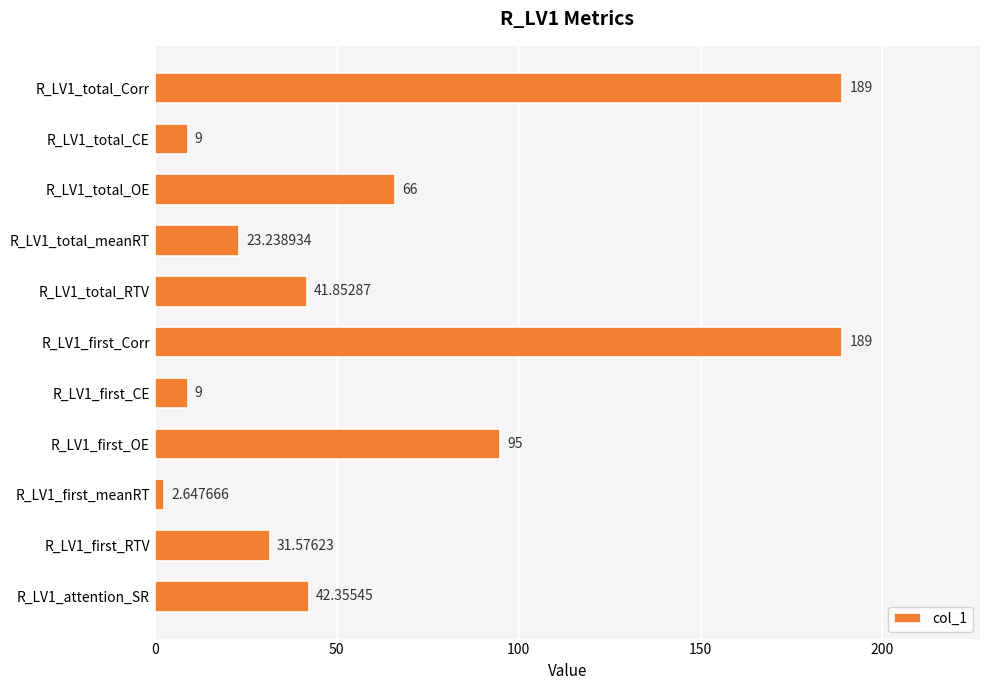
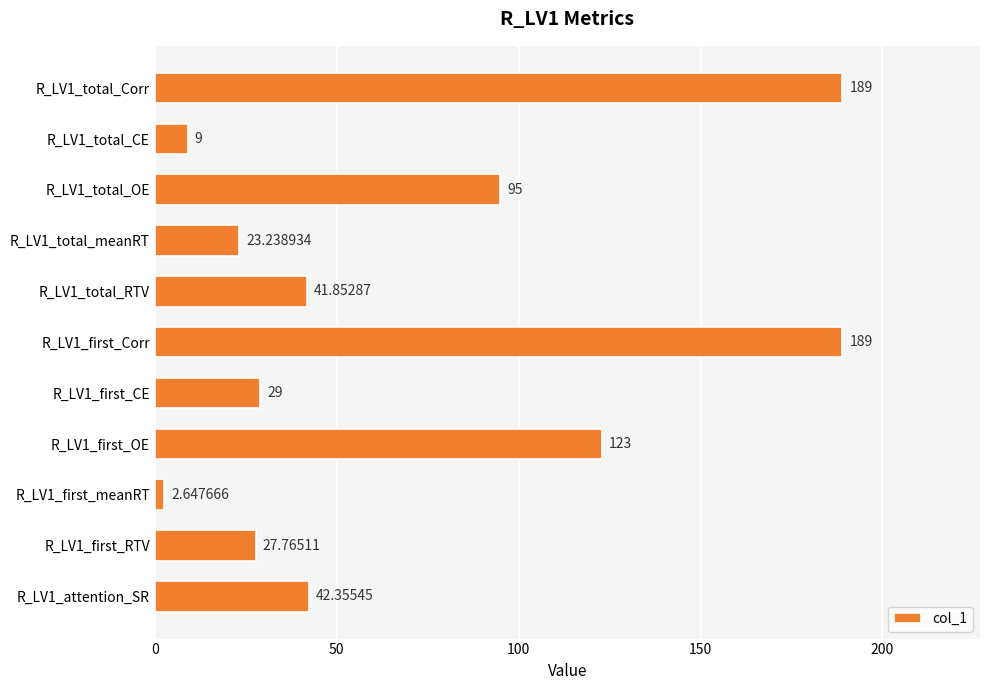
R_LV1_total_OE: 66 -> 95
R_LV1_first_CE: 9 -> 29
R_LV1_first_OE: 95 -> 123
R_LV1_first_RTV: 31.57623 -> 27.76511
